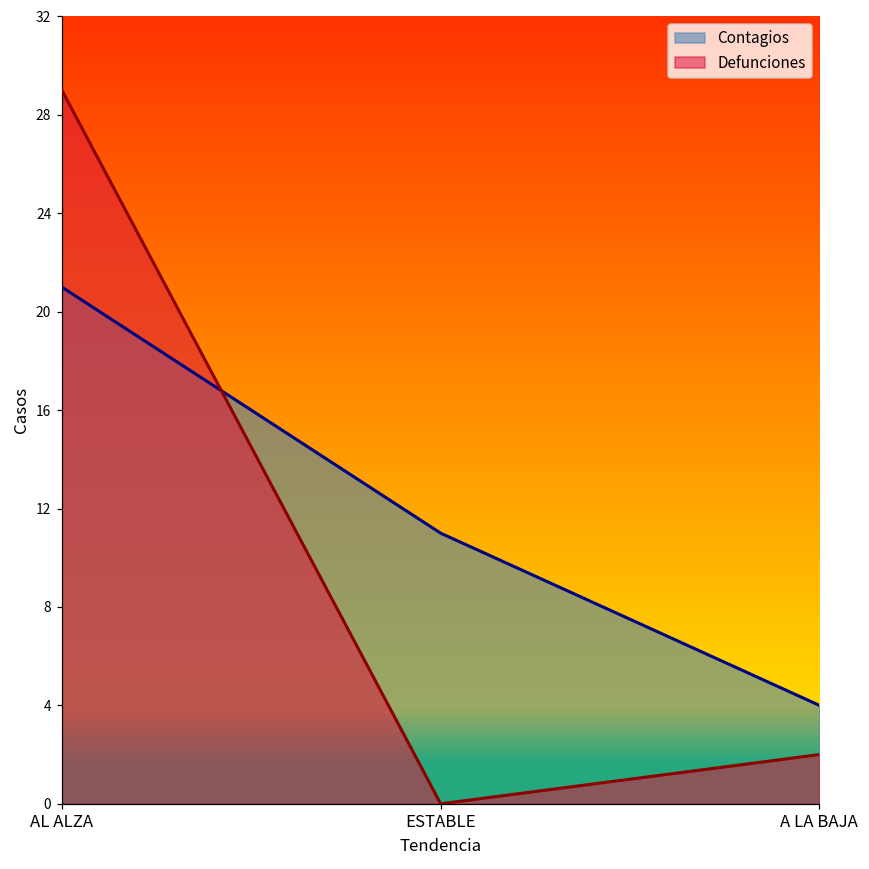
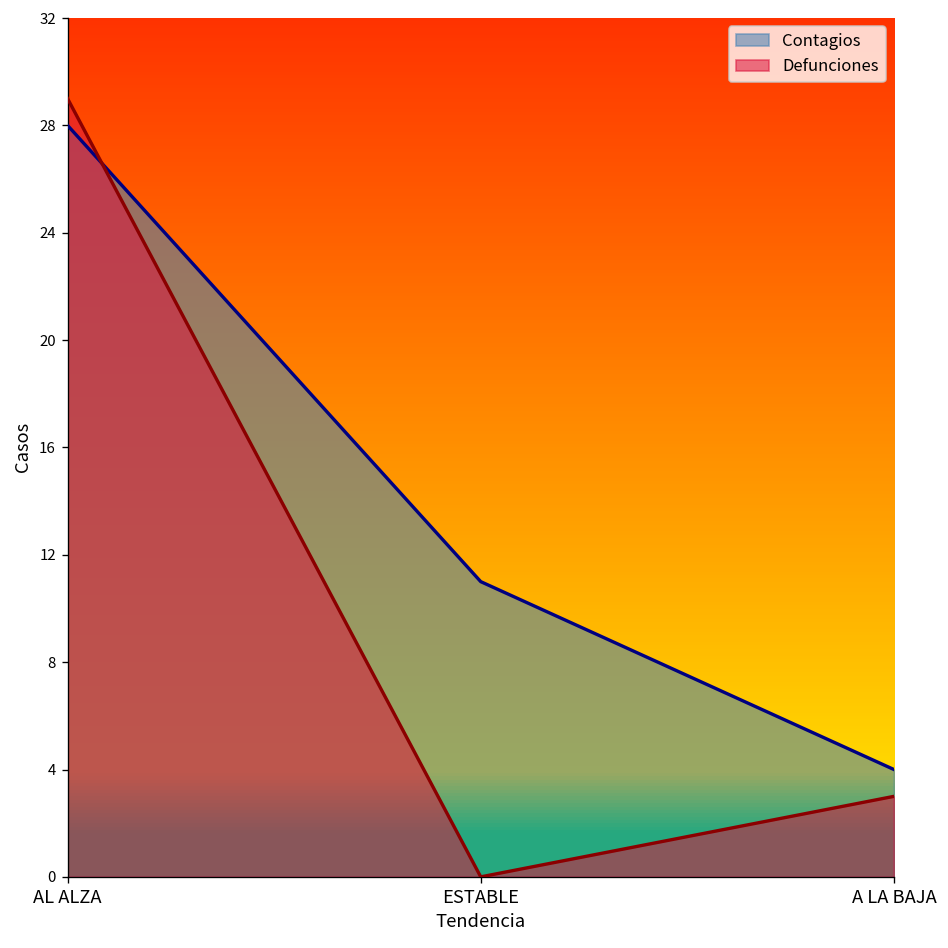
Contagios, AL ALZA: 21 -> 28
Defunciones, A LA BAJA: 2 -> 3
